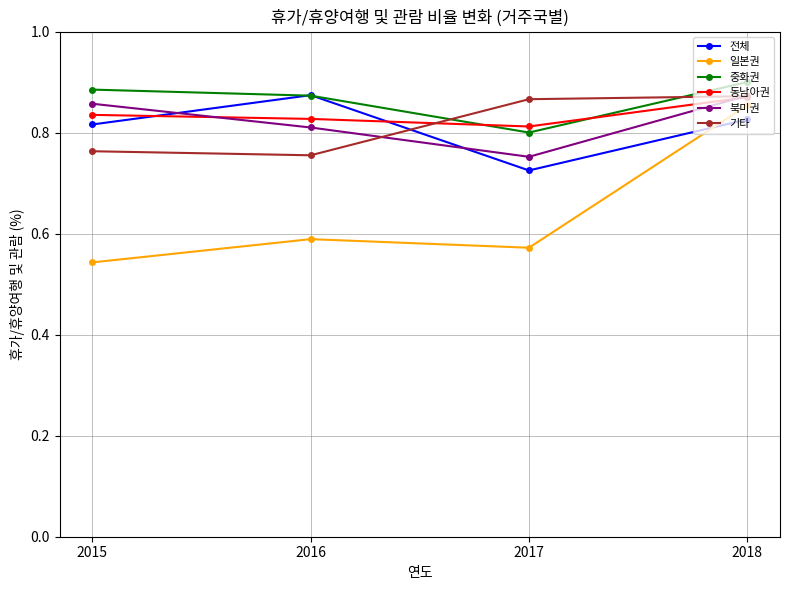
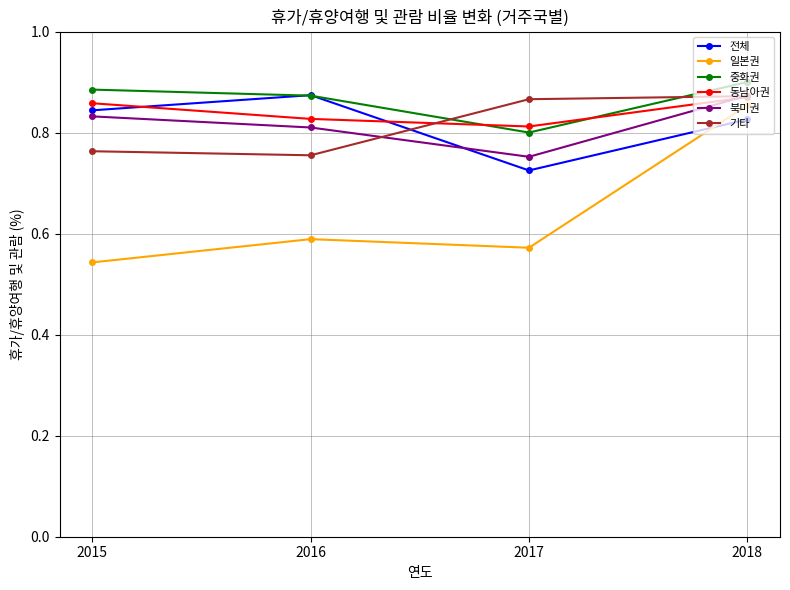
전체, 2015: 0.82 -> 0.84
동남아권, 2015: 0.84 -> 0.86
북미권, 2015: 0.86 -> 0.83
